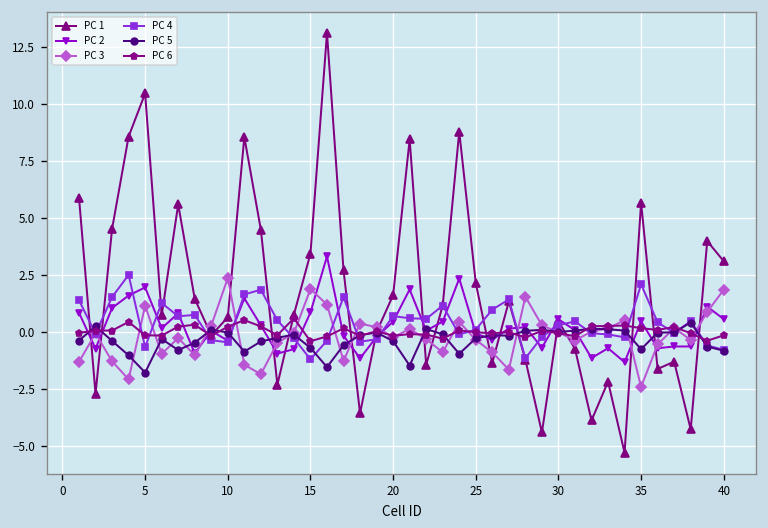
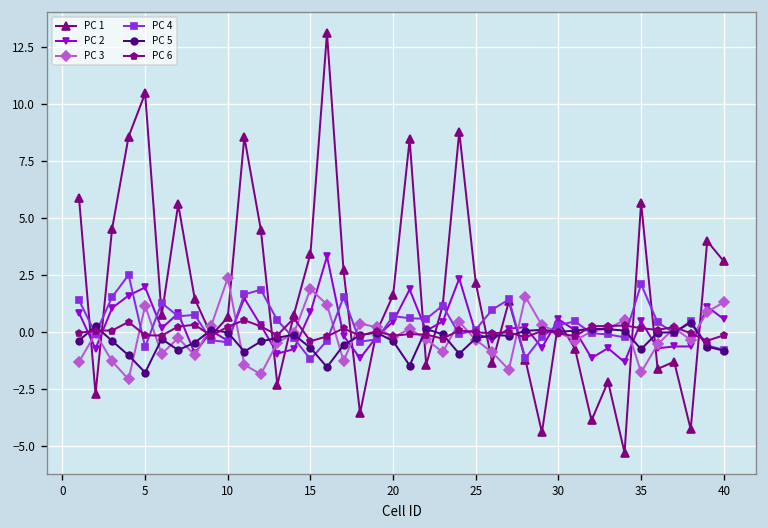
PC 3, 35: -2.4 -> -1.8
PC 3, 40: 1.9 -> 1.3
